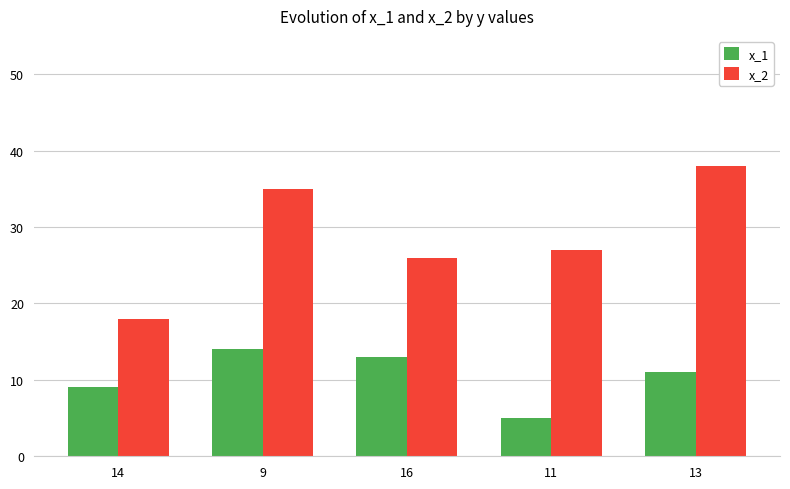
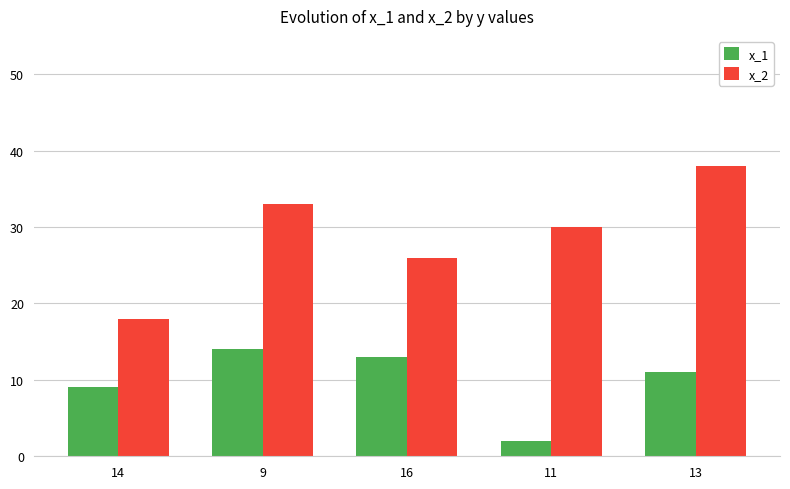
x_2, 9: 35 -> 33
x_1, 11: 5 -> 2
x_2, 11: 27 -> 30
